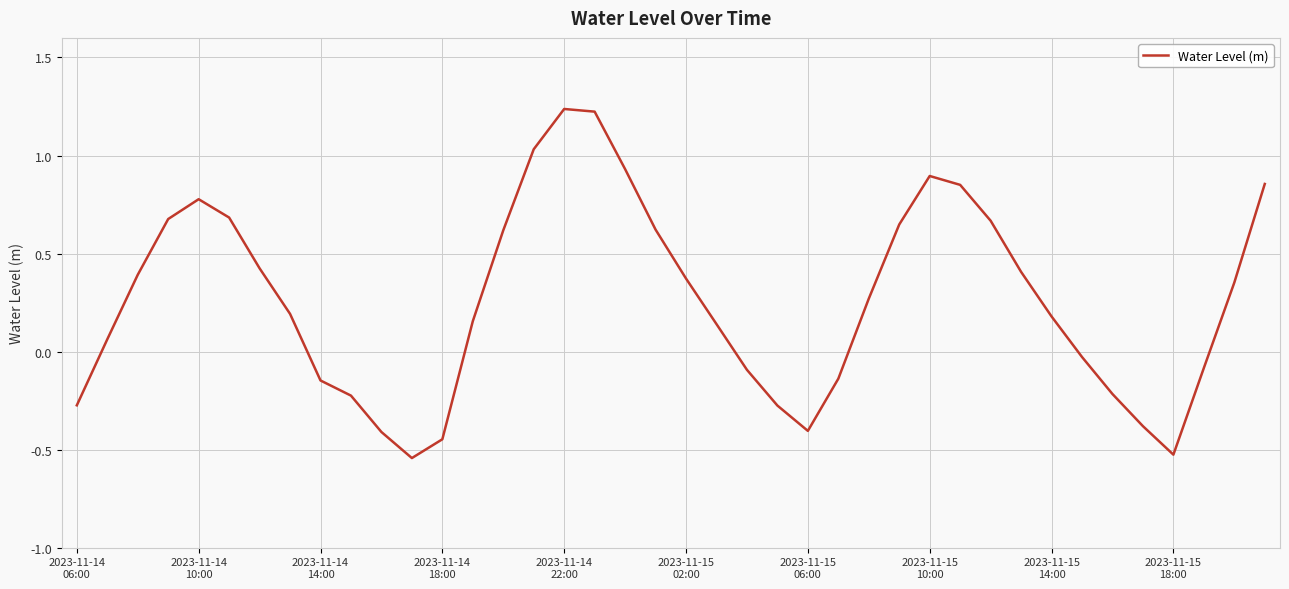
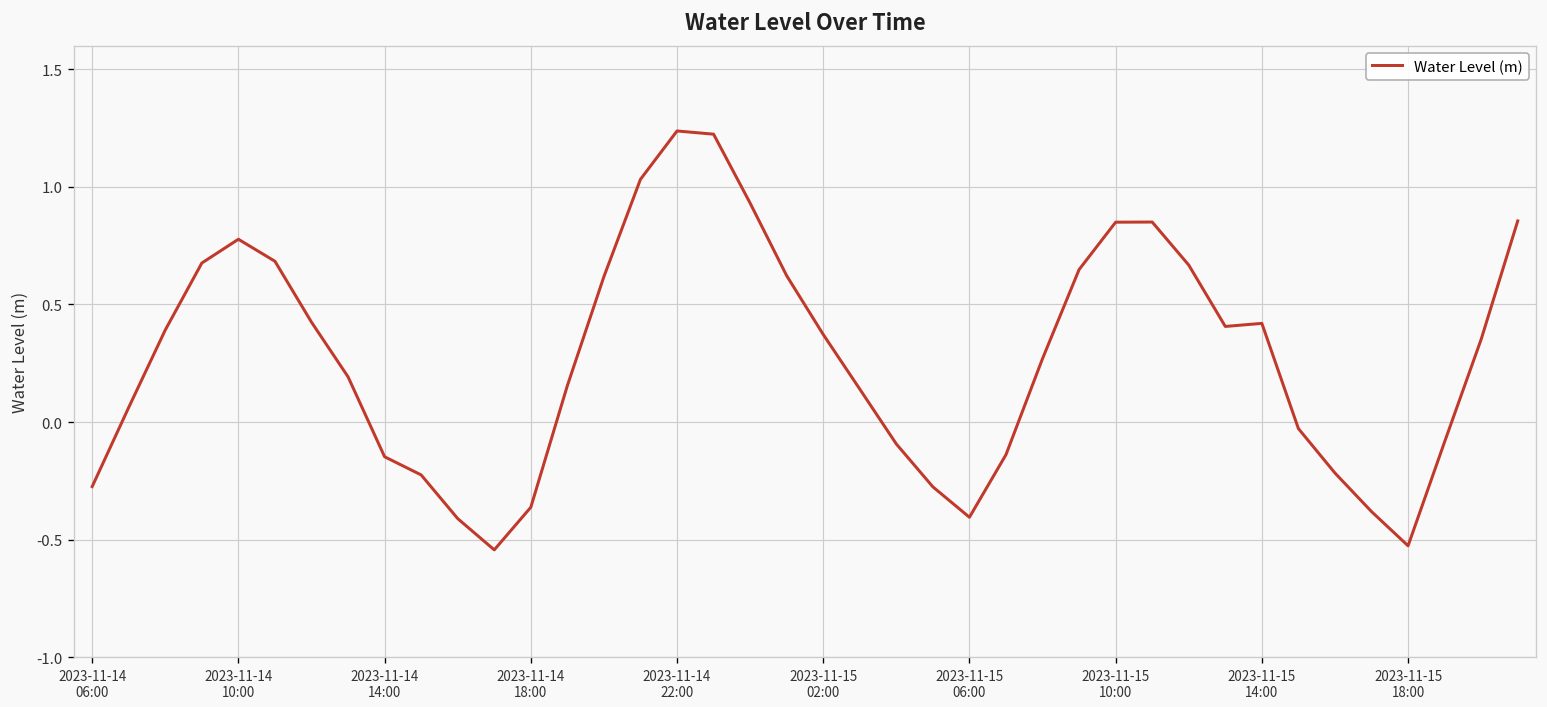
2023-11-14 18:00: -0.45 -> -0.36
2023-11-15 10:00: 0.90 -> 0.85
2023-11-15 14:00: 0.18 -> 0.42
